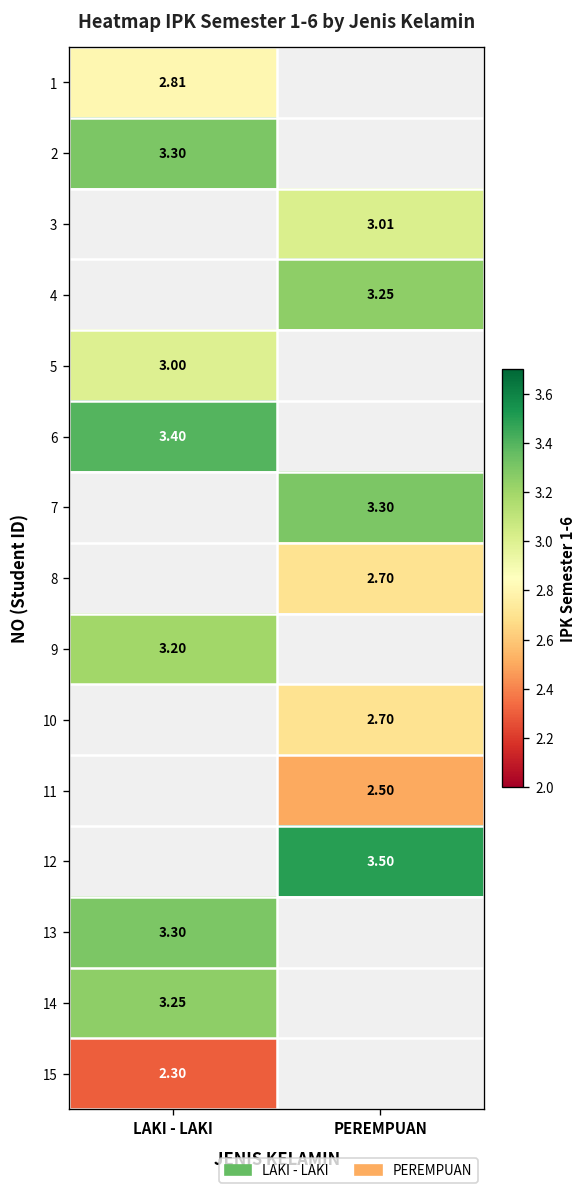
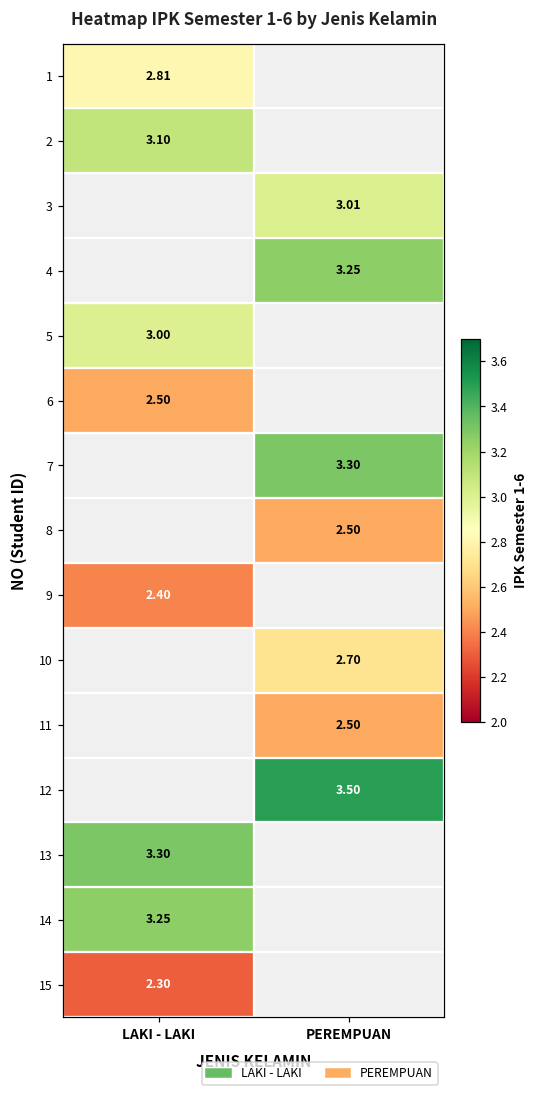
2, LAKI - LAKI: 3.30 -> 3.10
6, LAKI - LAKI: 3.40 -> 2.50
8, PEREMPUAN: 2.70 -> 2.50
9, LAKI - LAKI: 3.20 -> 2.40
